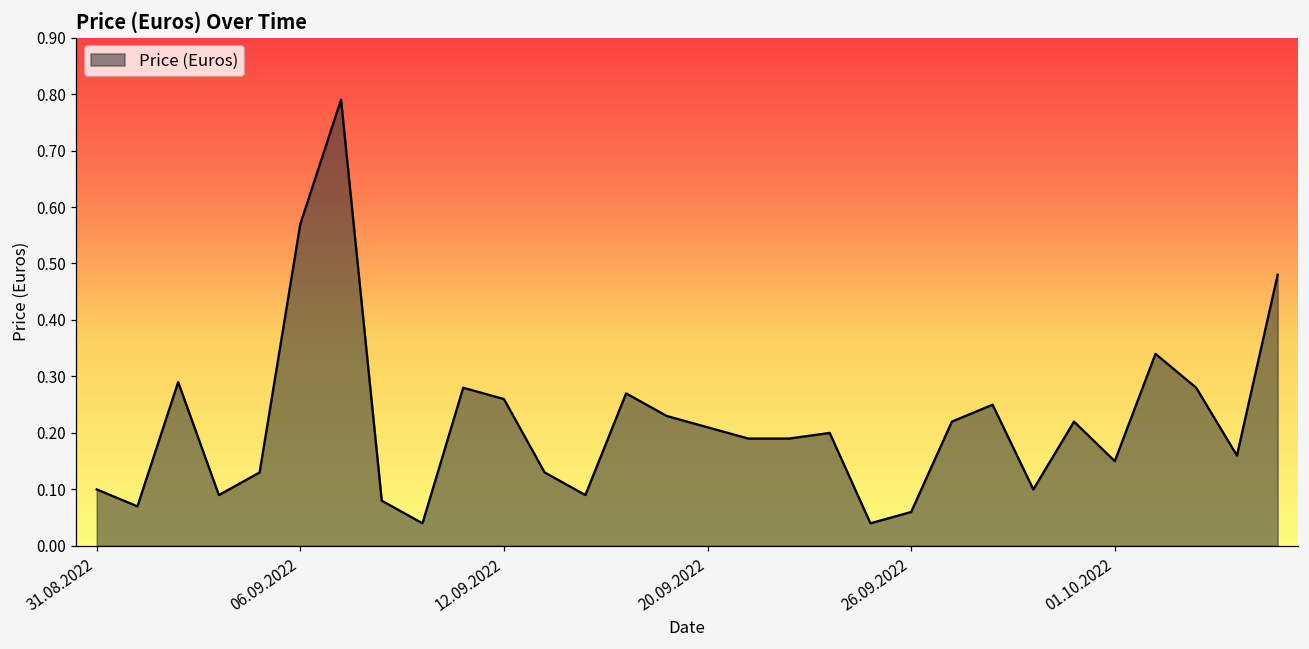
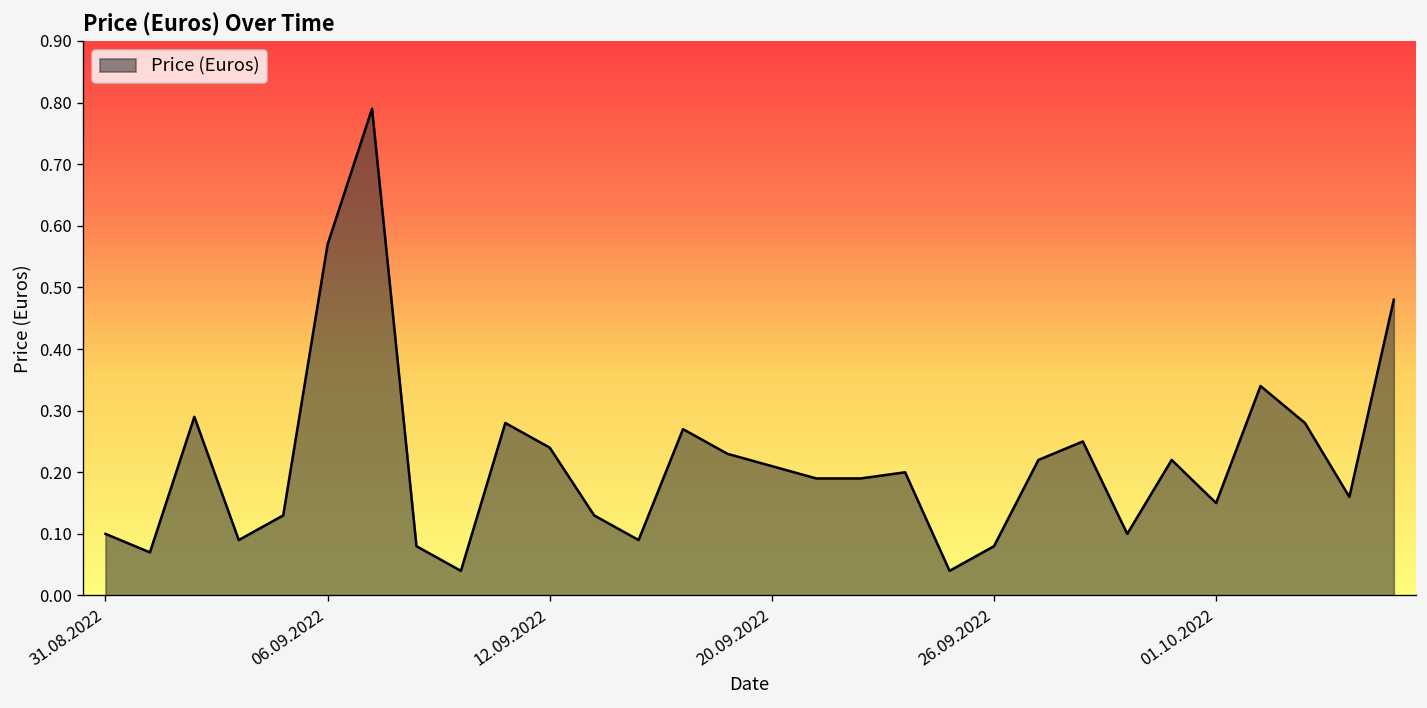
12.09.2022: 0.26 -> 0.24
26.09.2022: 0.06 -> 0.08
